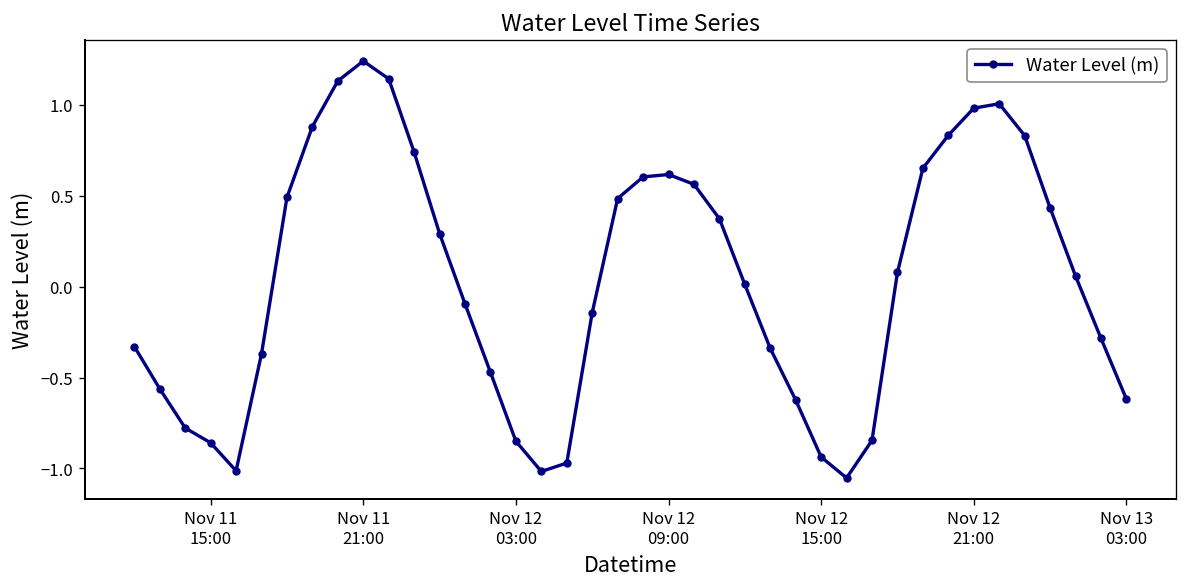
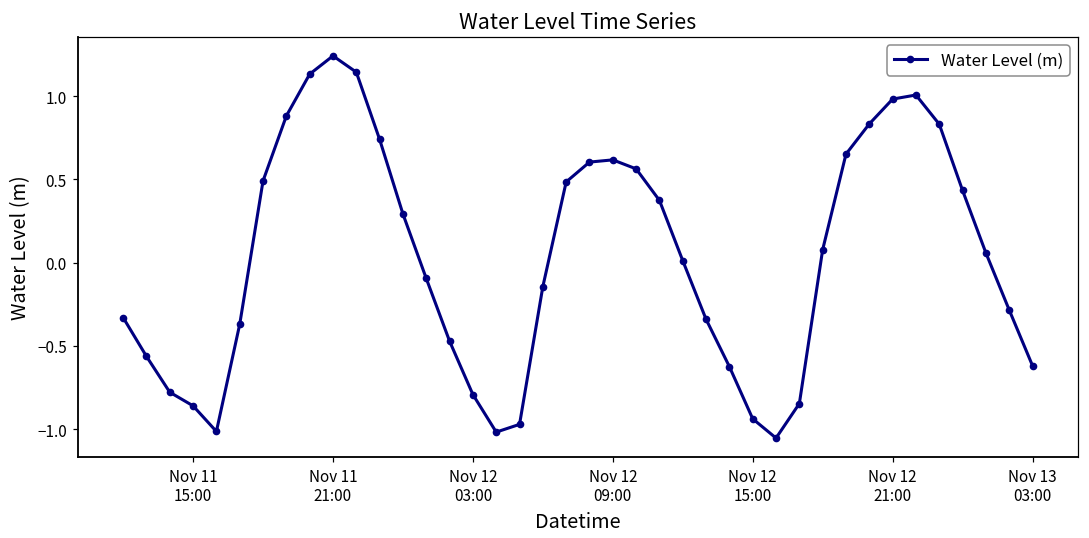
Nov 12 03:00: -0.85 -> -0.79
